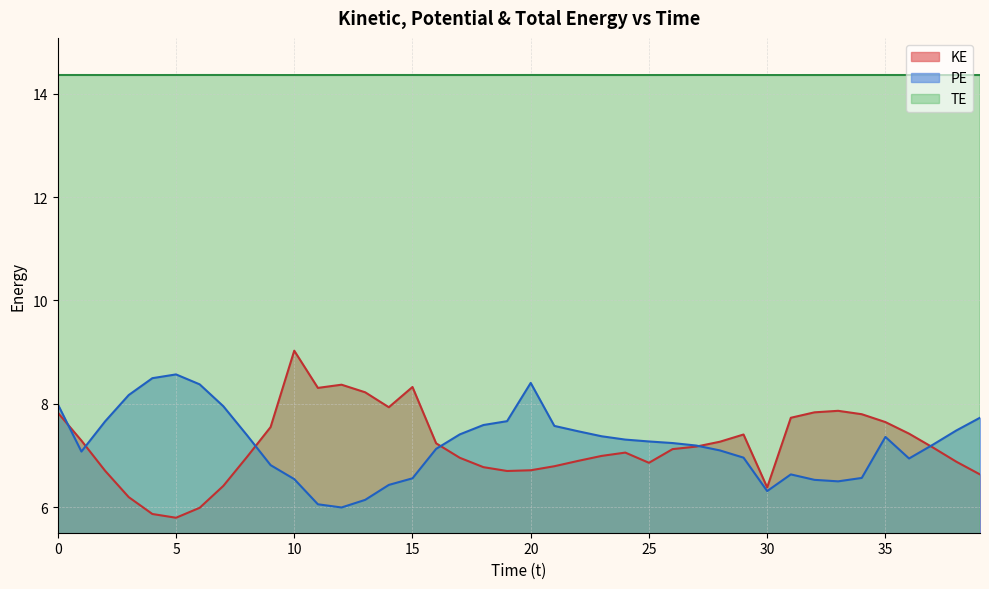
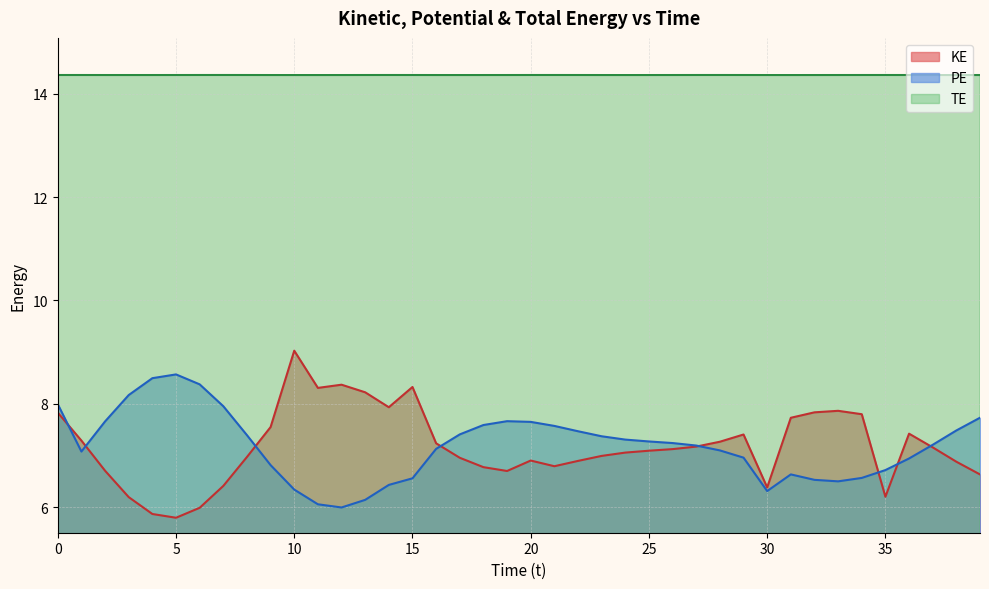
PE, 10: 6.5 -> 6.3
KE, 20: 6.7 -> 6.9
PE, 20: 8.4 -> 7.7
KE, 25: 6.9 -> 7.1
KE, 35: 7.6 -> 6.2
PE, 35: 7.4 -> 6.7
